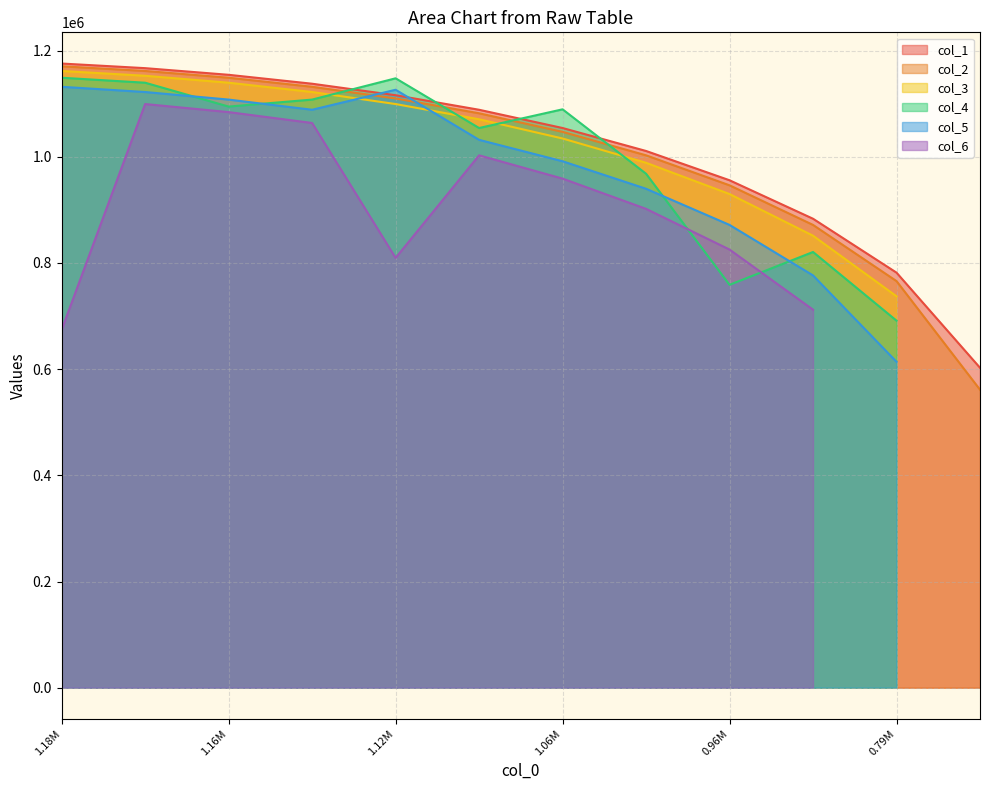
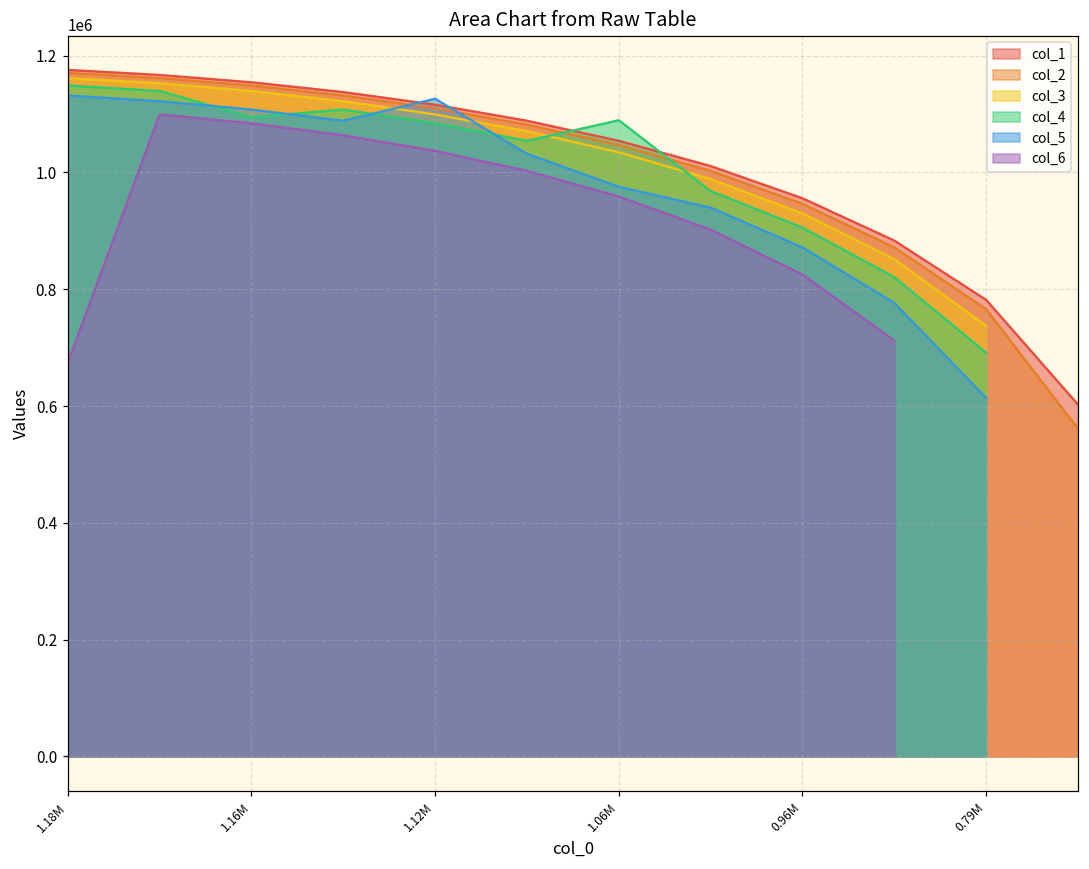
col_4, 1.12M: 1150000 -> 1080000
col_6, 1.12M: 810000 -> 1040000
col_5, 1.06M: 990000 -> 980000
col_4, 0.96M: 760000 -> 910000
